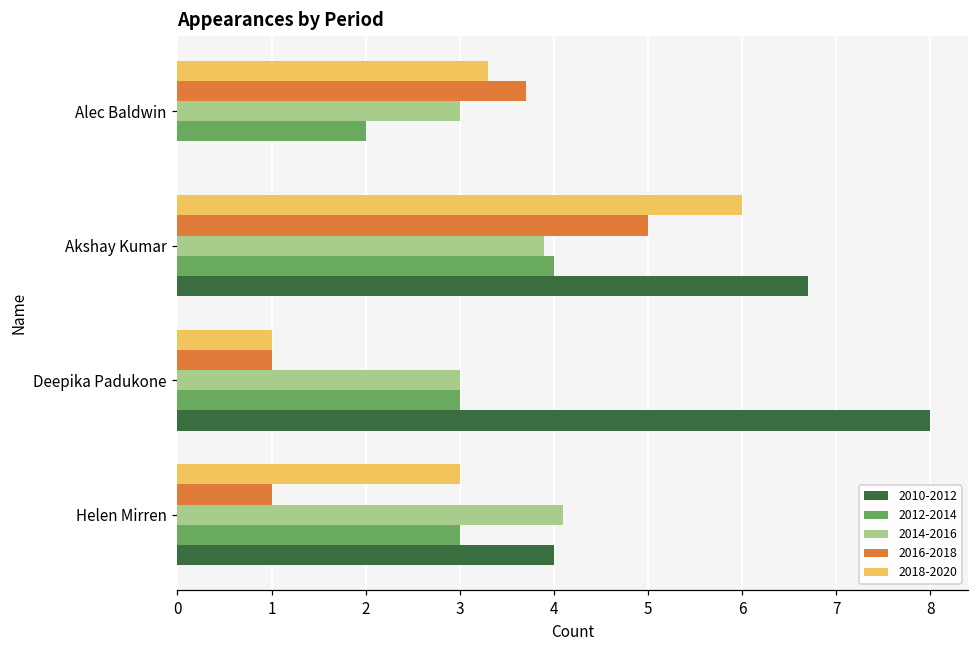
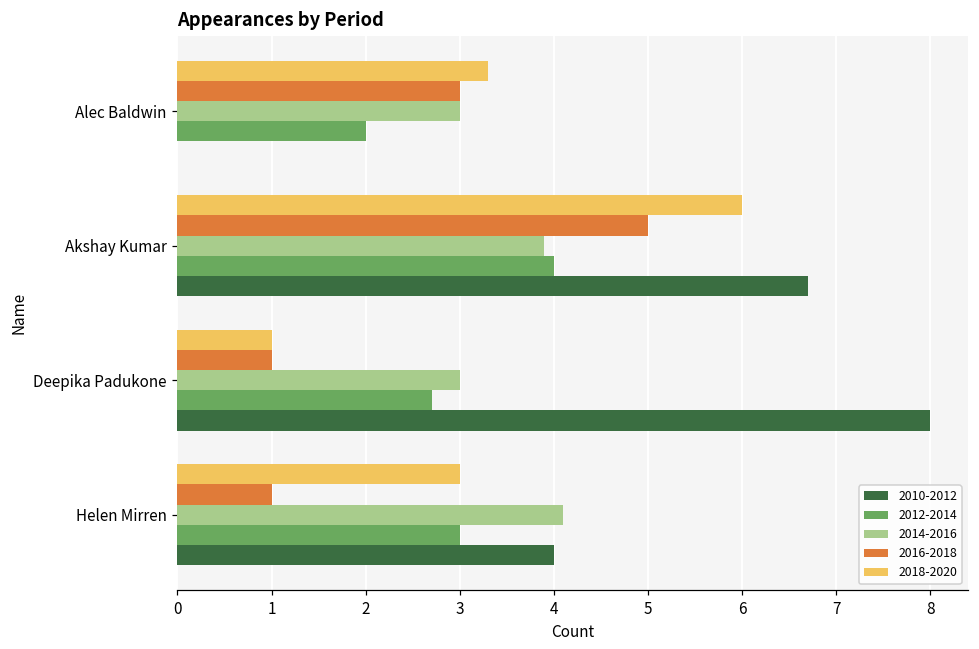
2016-2018, Alec Baldwin: 3.7 -> 3.0
2012-2014, Deepika Padukone: 3.0 -> 2.7
